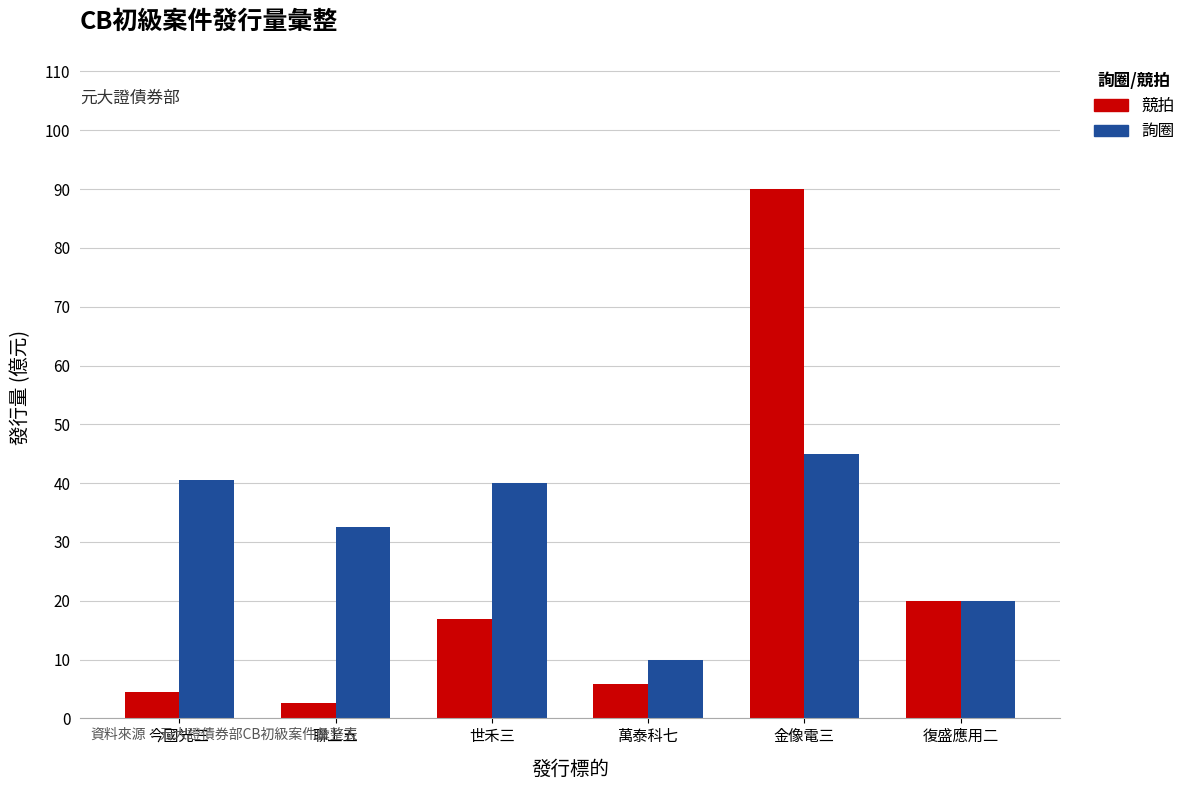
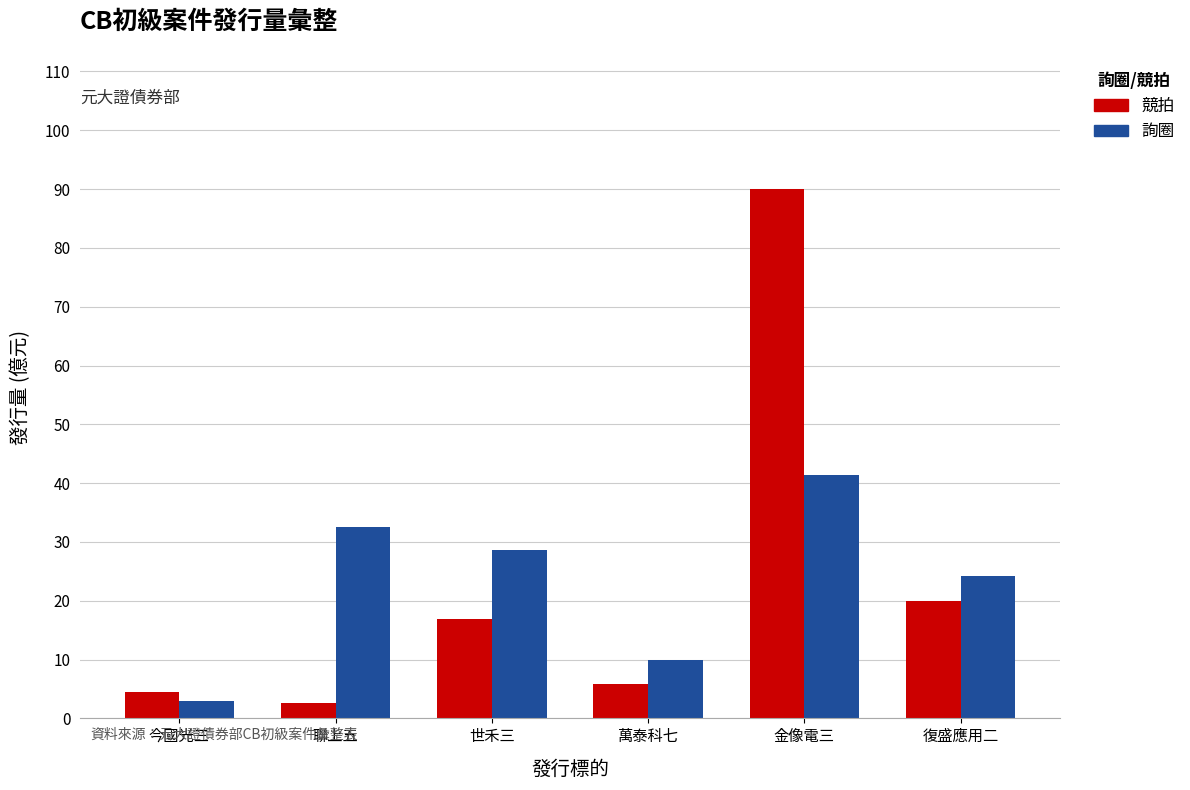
詢圈, 今國光三: 41 -> 3
詢圈, 世禾三: 40 -> 29
詢圈, 金像電三: 45 -> 41
詢圈, 復盛應用二: 20 -> 24
